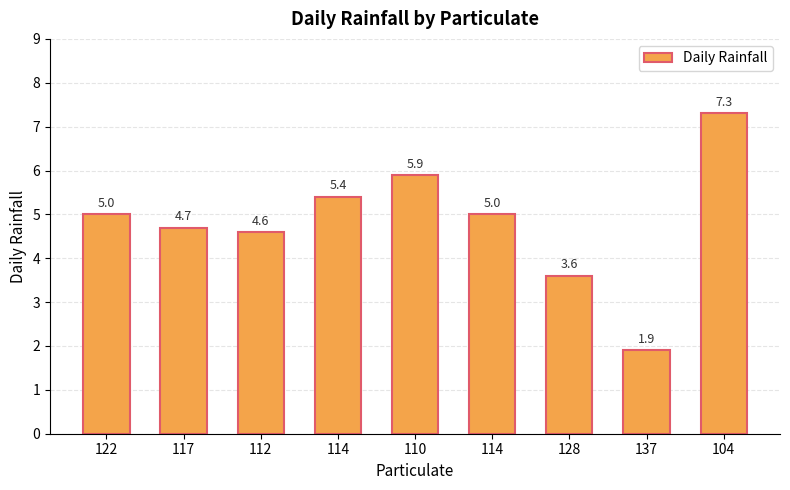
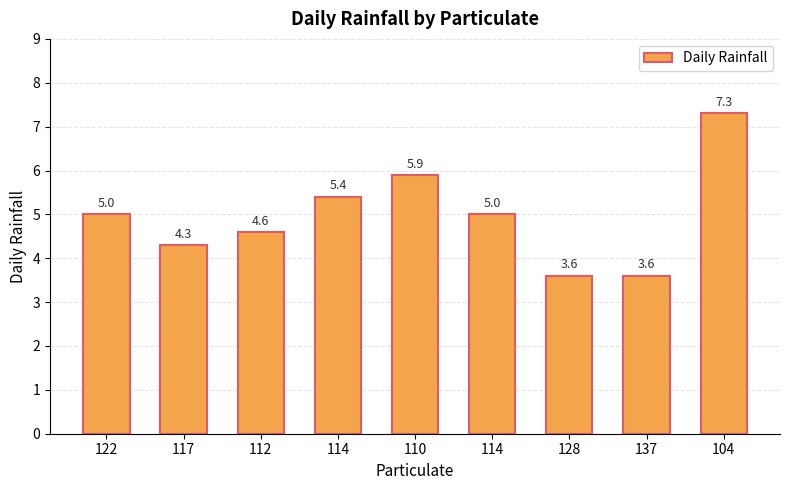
117: 4.7 -> 4.3
137: 1.9 -> 3.6
